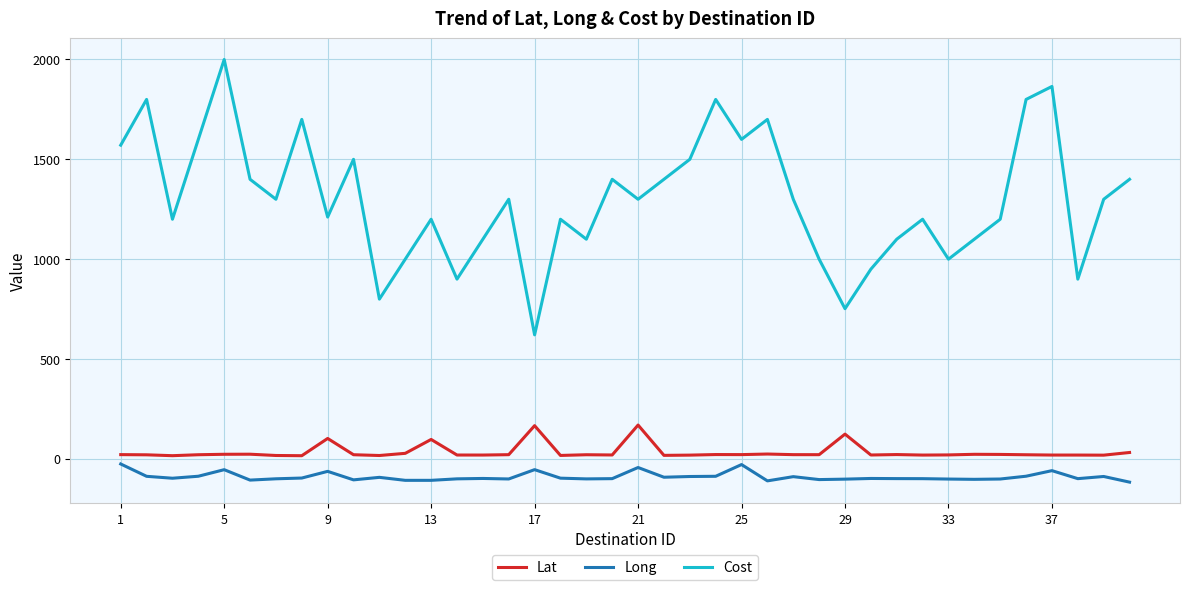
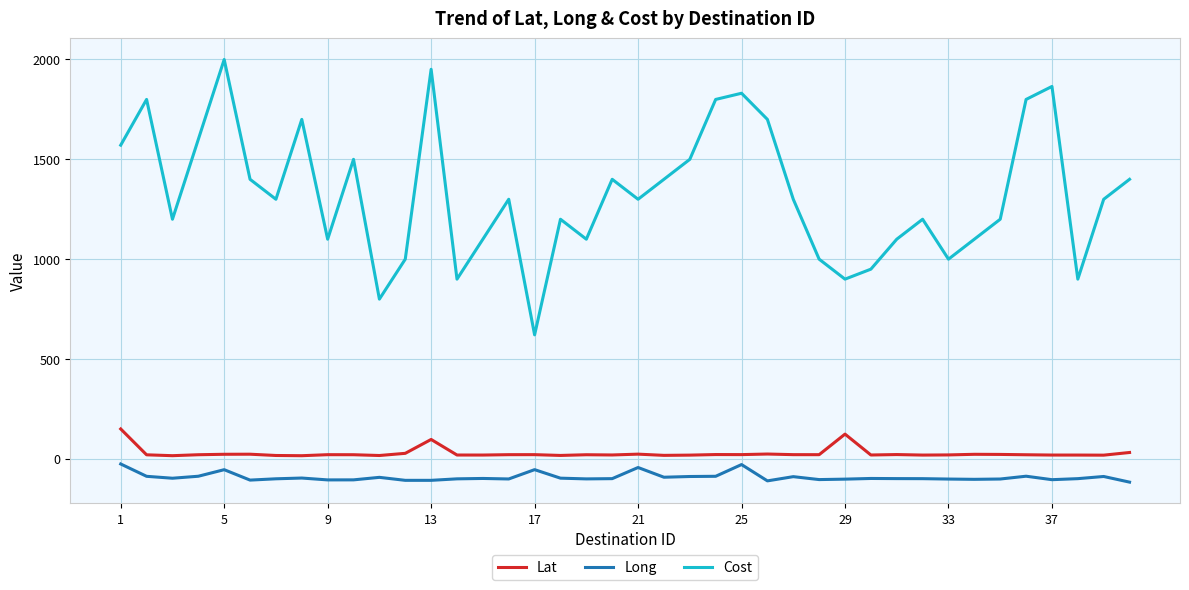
Lat, 1: 20 -> 150
Lat, 9: 100 -> 20
Long, 9: -60 -> -110
Cost, 9: 1210 -> 1100
Cost, 13: 1200 -> 1950
Lat, 17: 170 -> 20
Lat, 21: 170 -> 20
Cost, 25: 1600 -> 1830
Cost, 29: 750 -> 900
Long, 37: -60 -> -100
